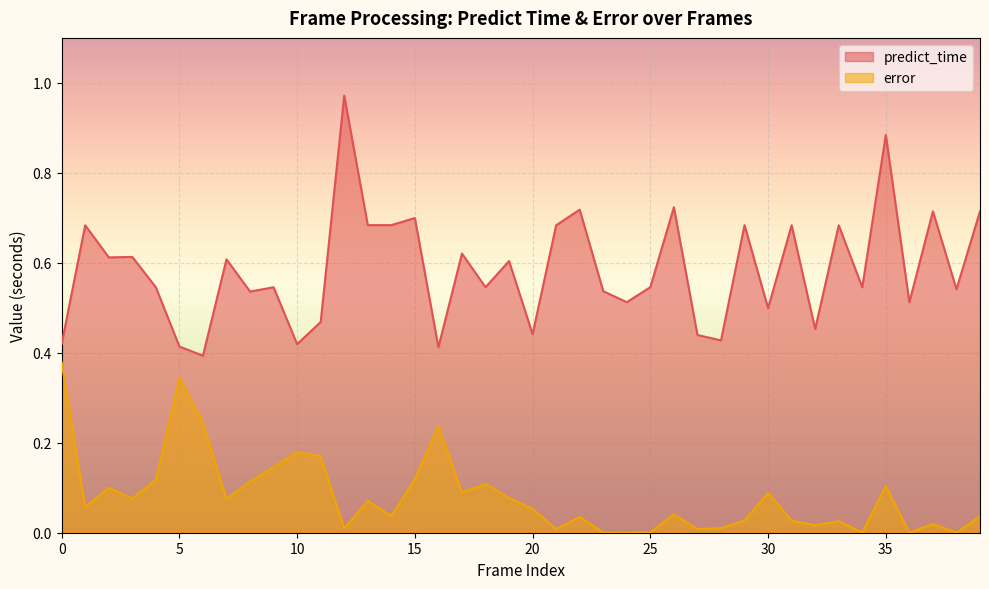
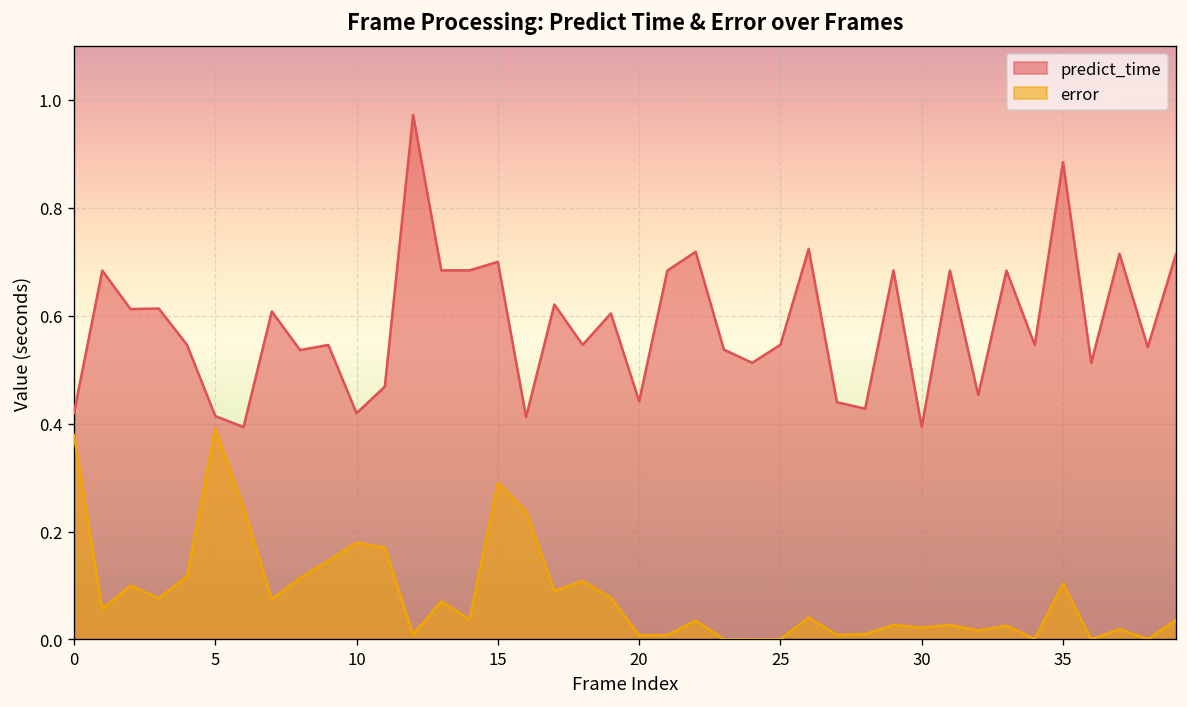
error, 5: 0.34 -> 0.39
error, 15: 0.12 -> 0.29
error, 20: 0.05 -> 0.01
predict_time, 30: 0.50 -> 0.39
error, 30: 0.09 -> 0.02
